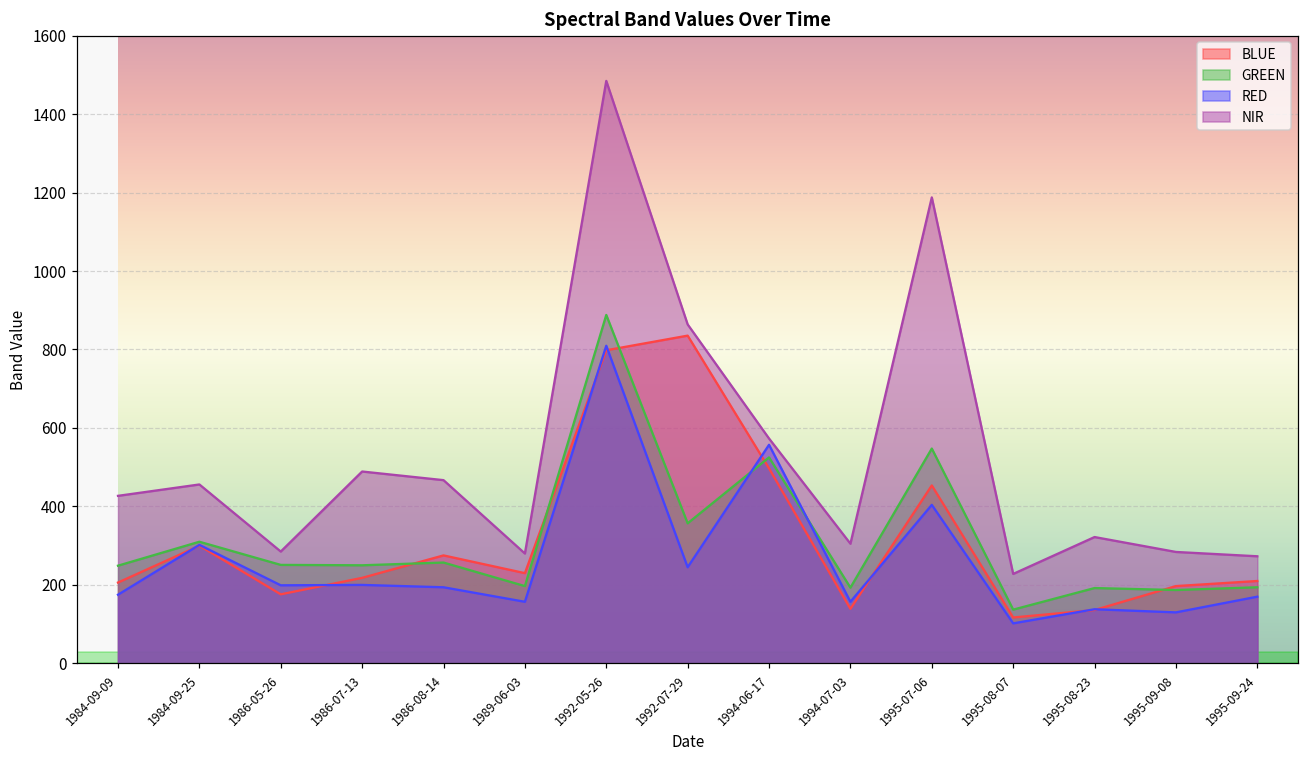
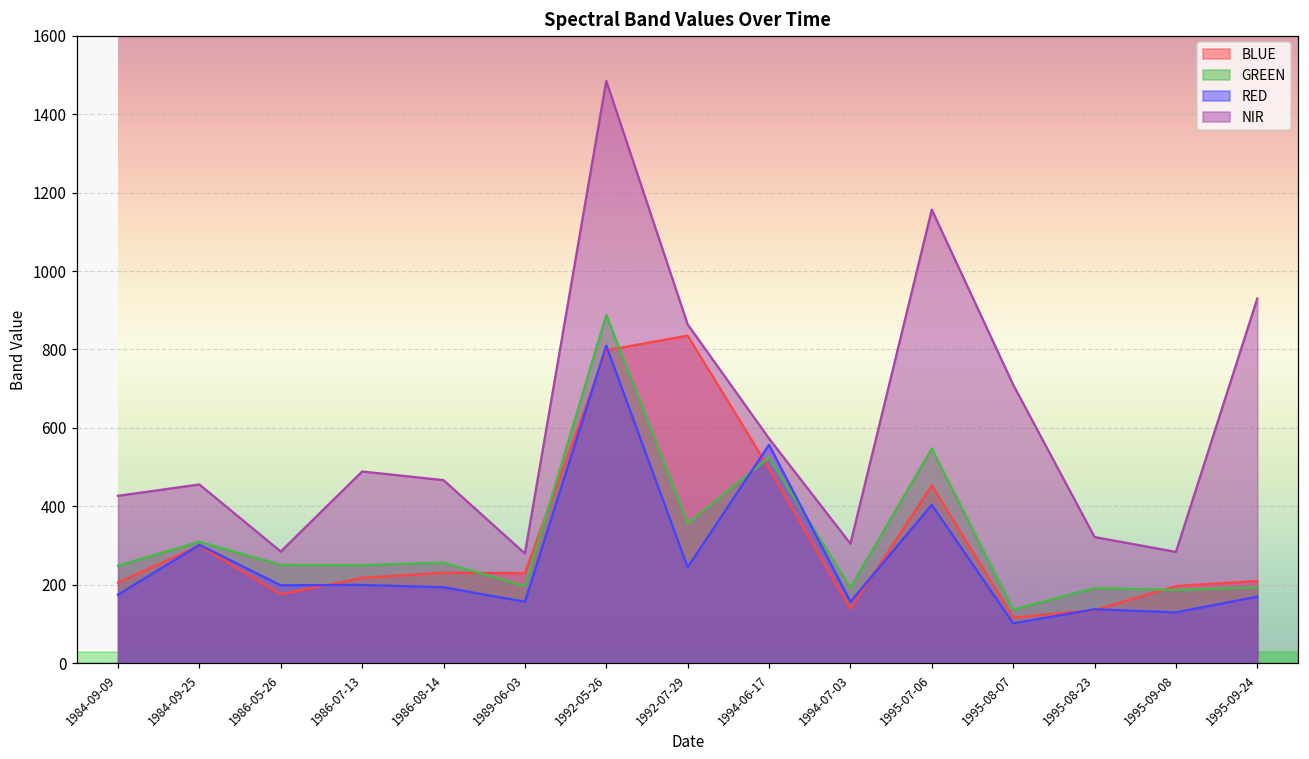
BLUE, 1986-08-14: 280 -> 230
NIR, 1995-07-06: 1190 -> 1160
NIR, 1995-08-07: 230 -> 710
NIR, 1995-09-24: 270 -> 930
